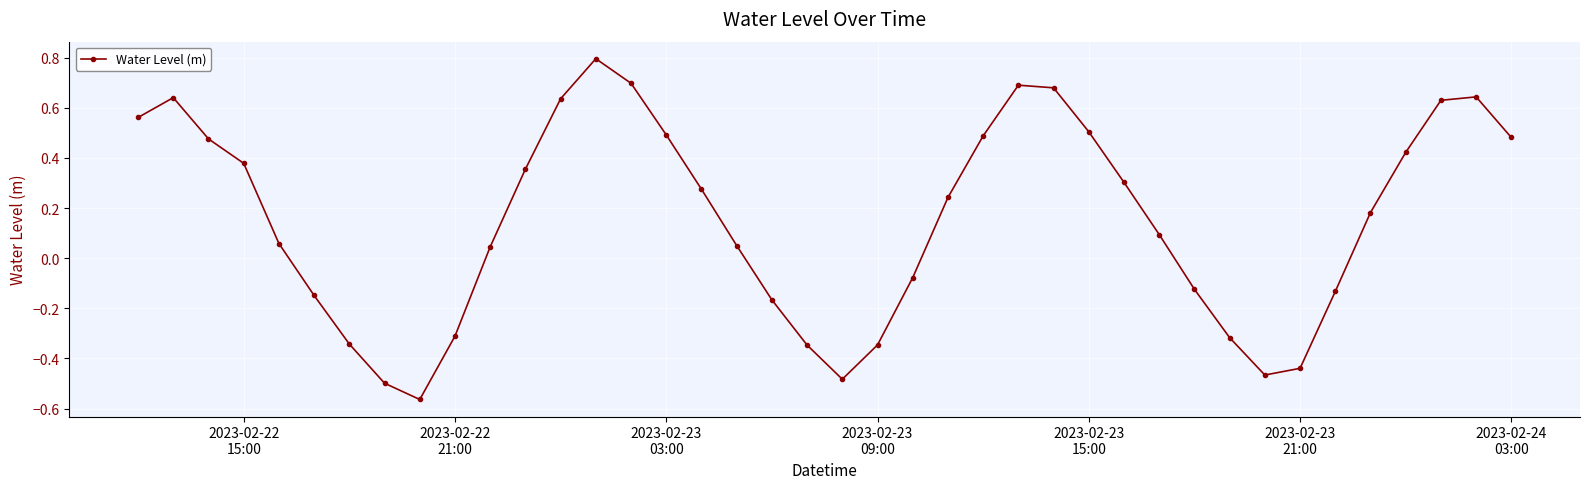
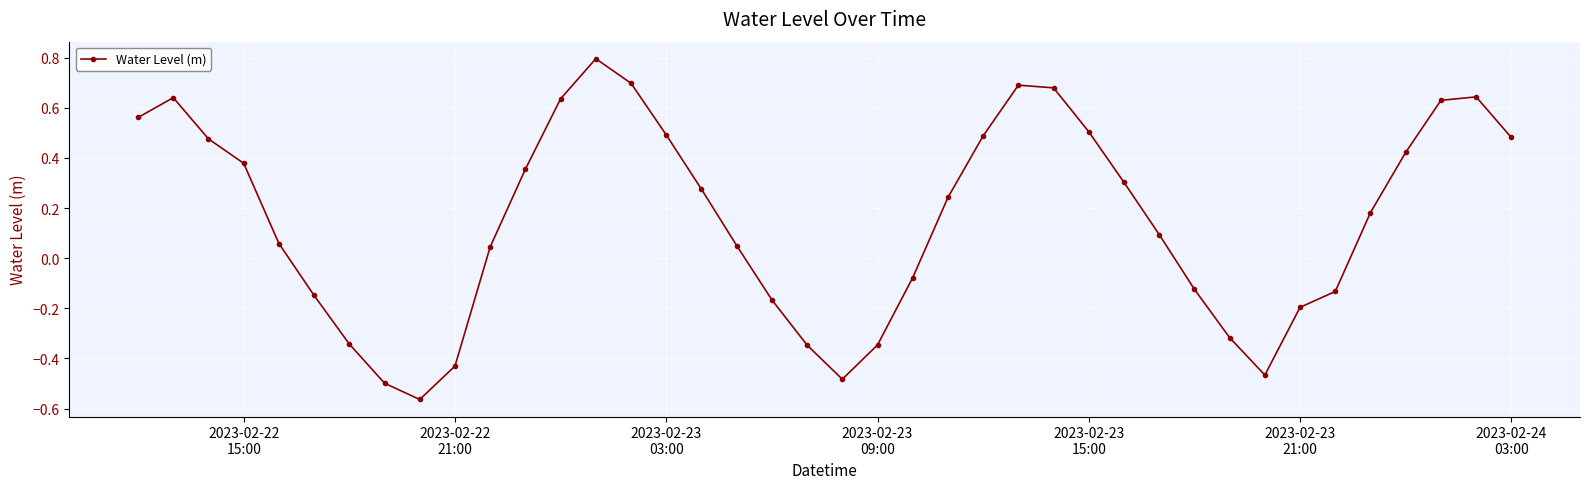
2023-02-22 21:00: -0.31 -> -0.43
2023-02-23 21:00: -0.44 -> -0.20
